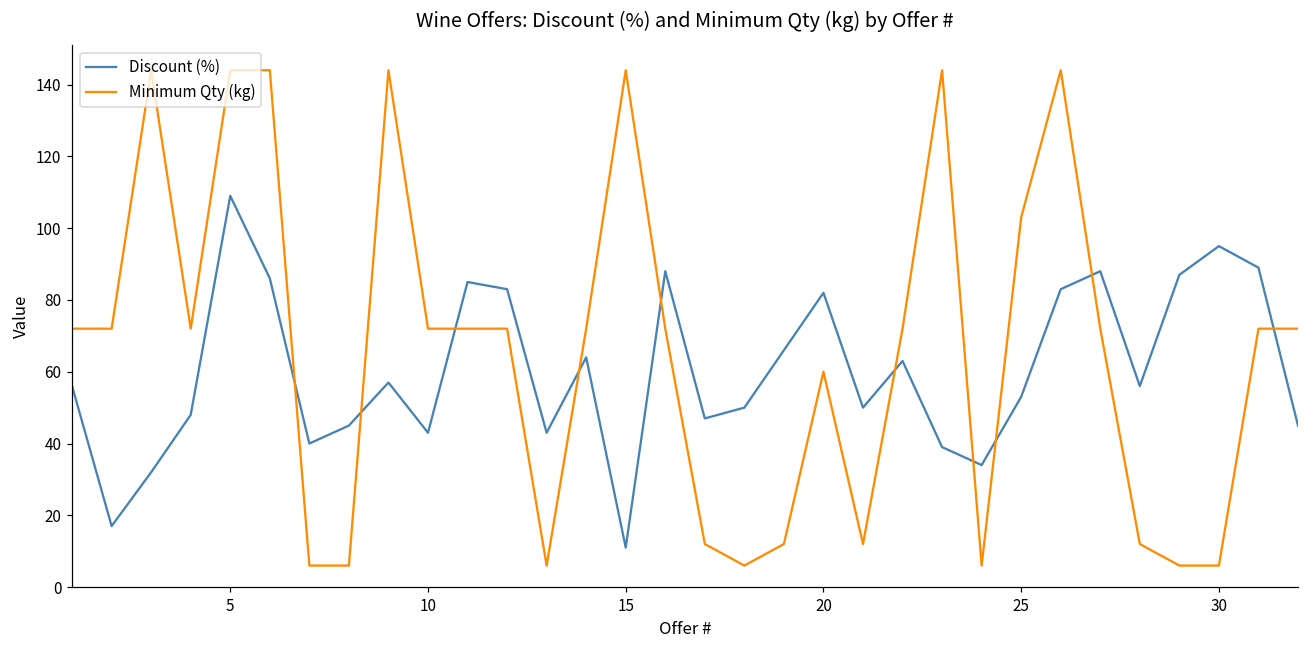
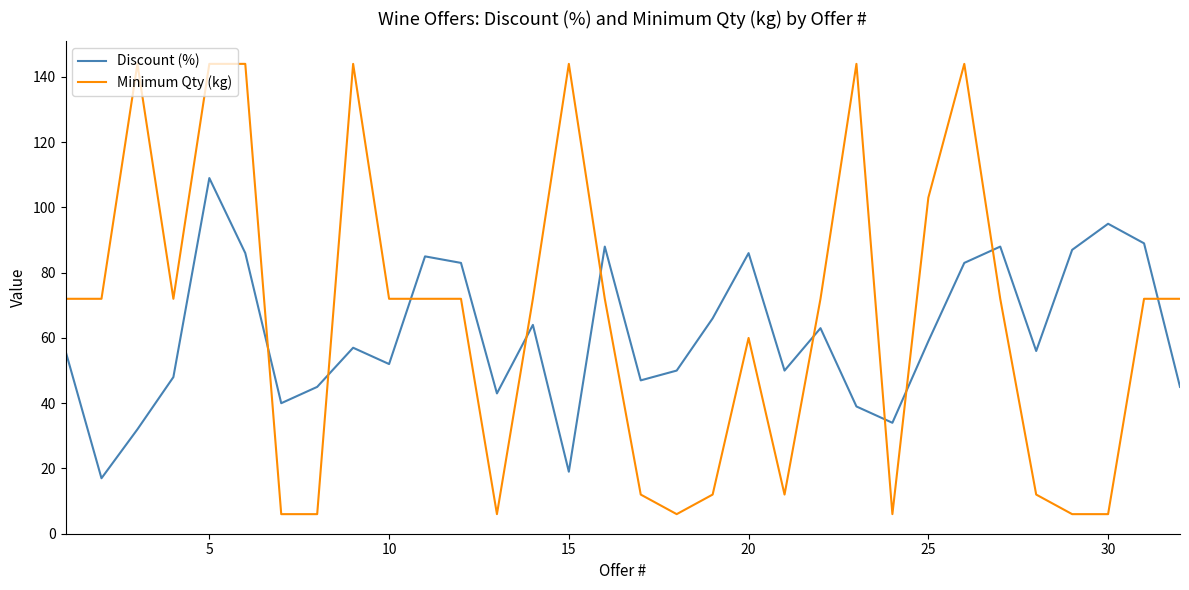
Discount (%), 10: 43 -> 52
Discount (%), 15: 11 -> 19
Discount (%), 20: 82 -> 86
Discount (%), 25: 53 -> 59
